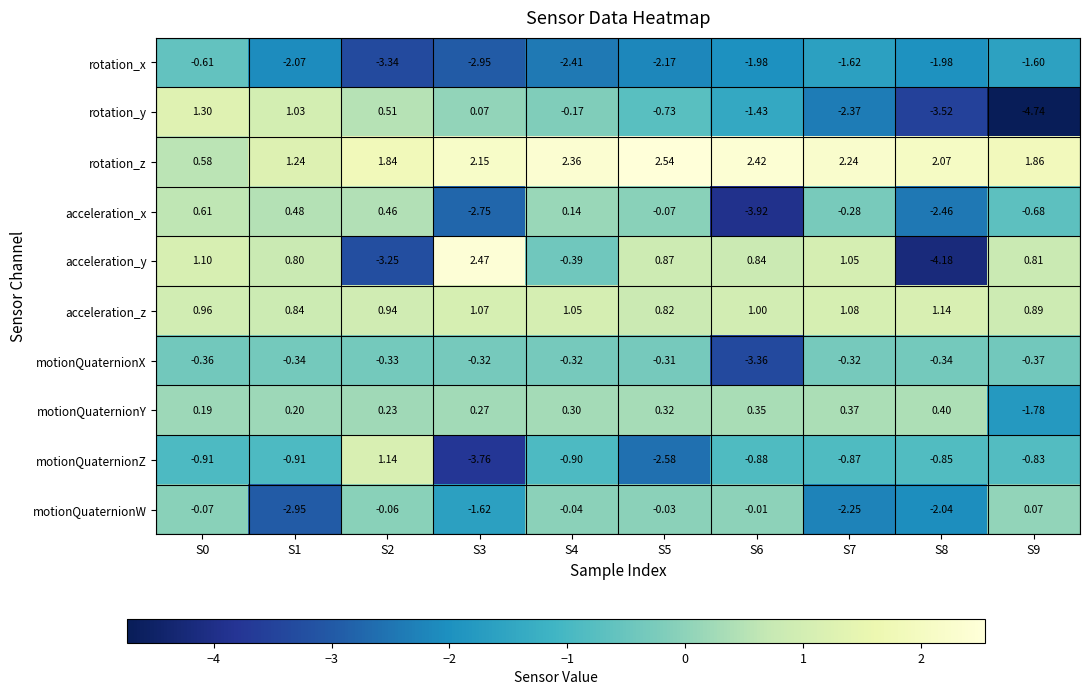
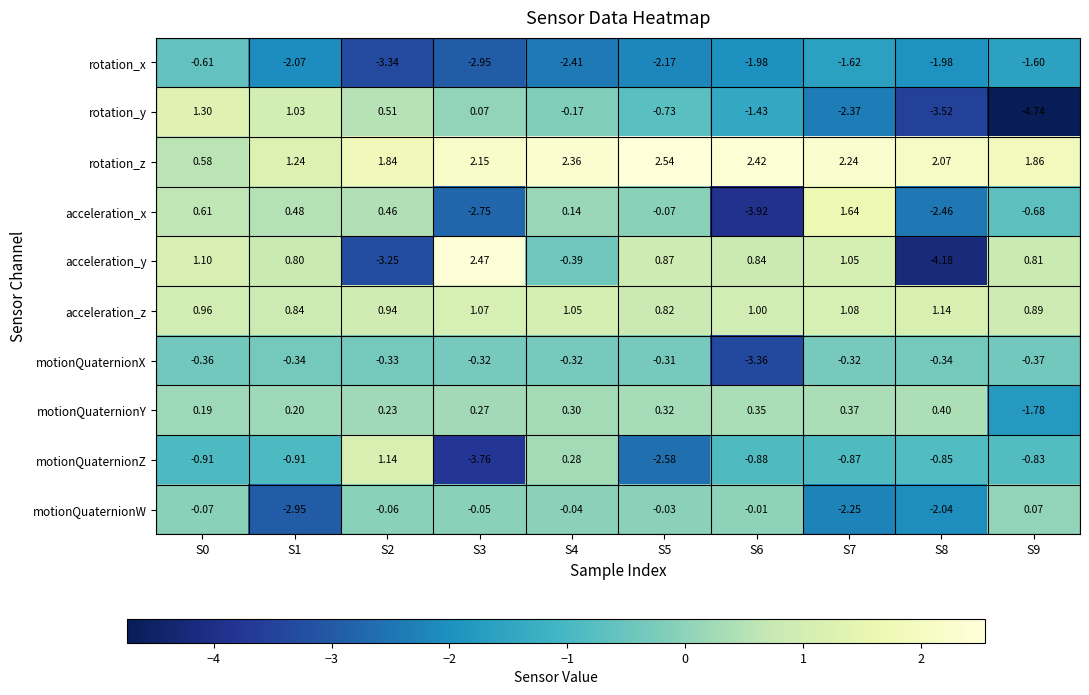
acceleration_x, S7: -0.28 -> 1.64
motionQuaternionZ, S4: -0.90 -> 0.28
motionQuaternionW, S3: -1.62 -> -0.05
